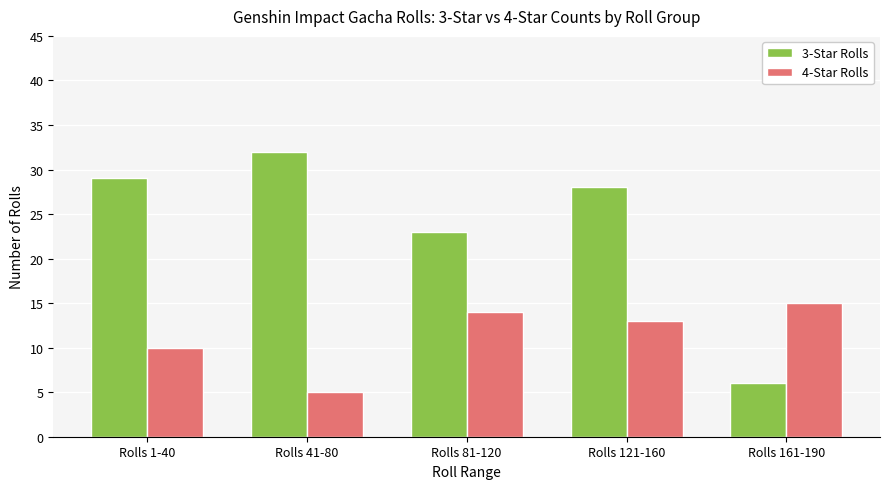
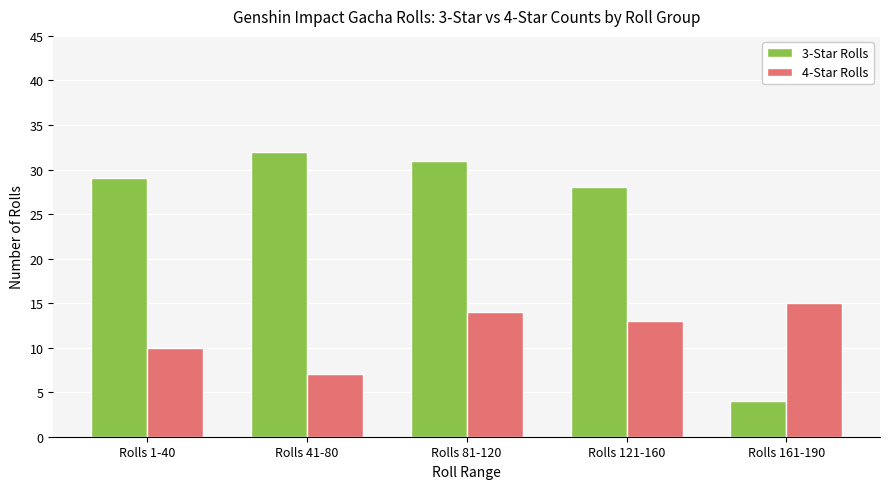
4-Star Rolls, Rolls 41-80: 5 -> 7
3-Star Rolls, Rolls 81-120: 23 -> 31
3-Star Rolls, Rolls 161-190: 6 -> 4
